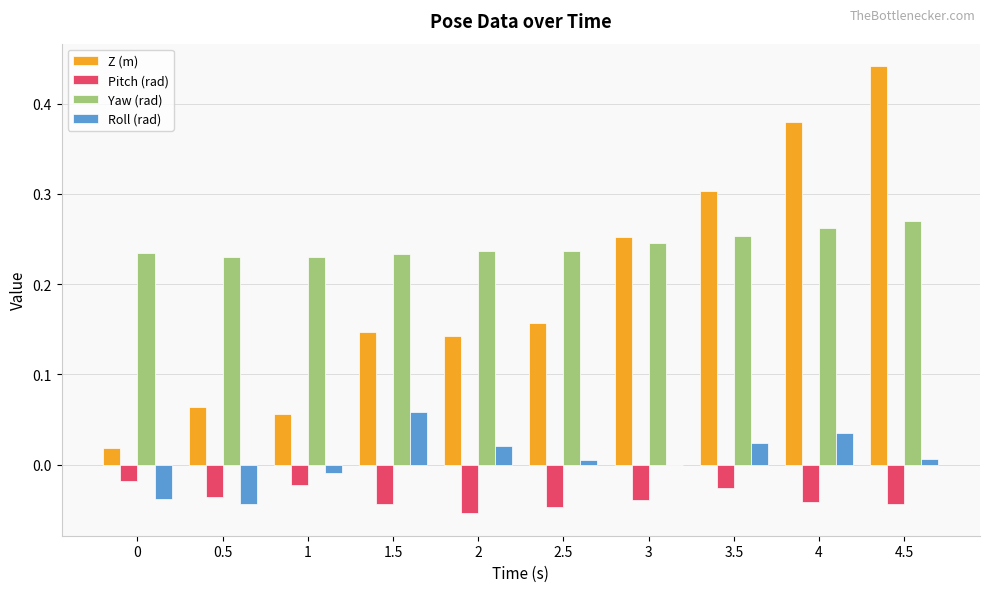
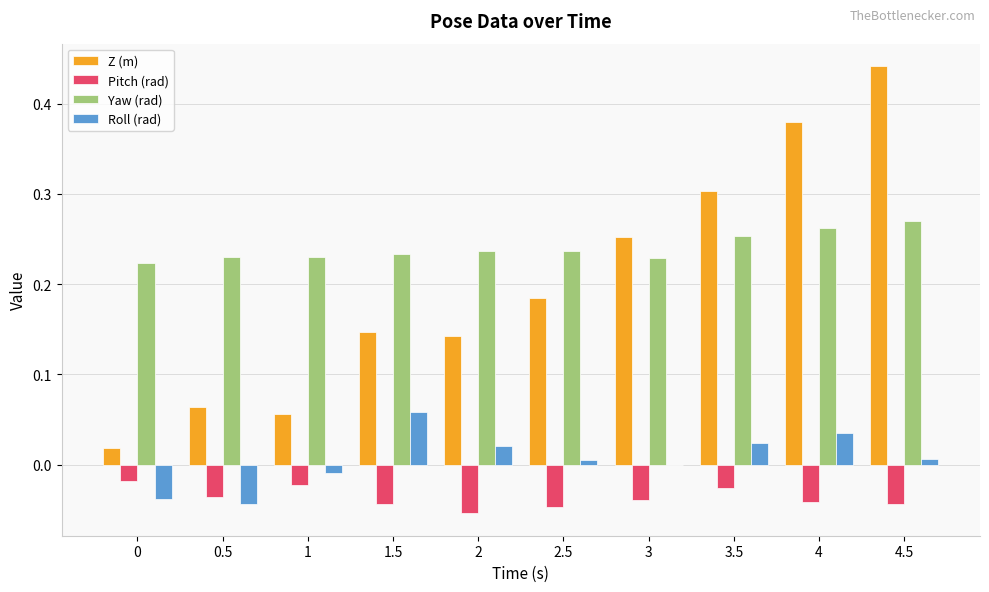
Yaw (rad), 0: 0.23 -> 0.22
Z (m), 2.5: 0.16 -> 0.18
Yaw (rad), 3: 0.25 -> 0.23
